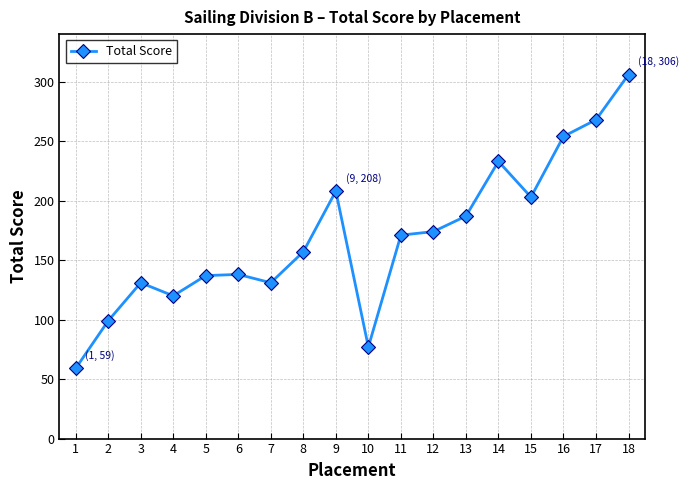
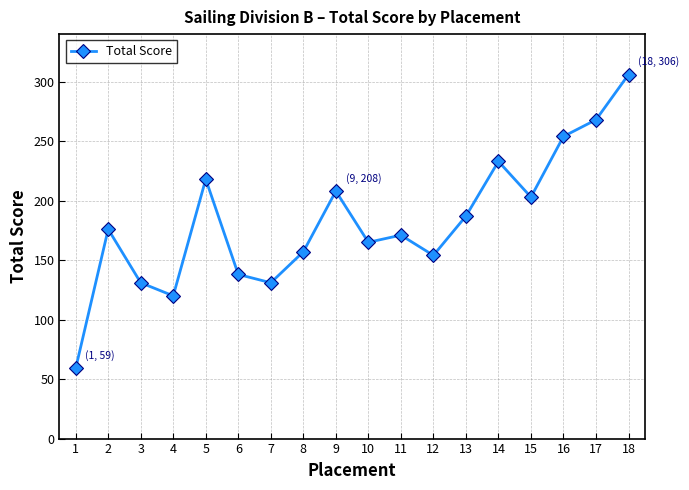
2: 99 -> 176
5: 137 -> 218
10: 77 -> 165
12: 174 -> 154
